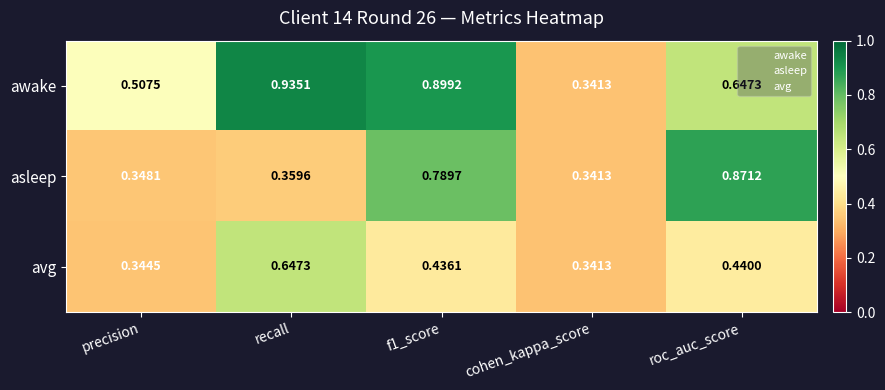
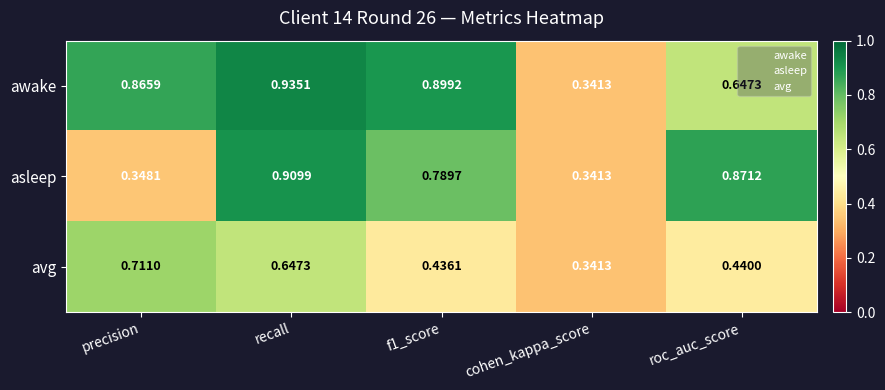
awake, precision: 0.5075 -> 0.8659
asleep, recall: 0.3596 -> 0.9099
avg, precision: 0.3445 -> 0.7110
